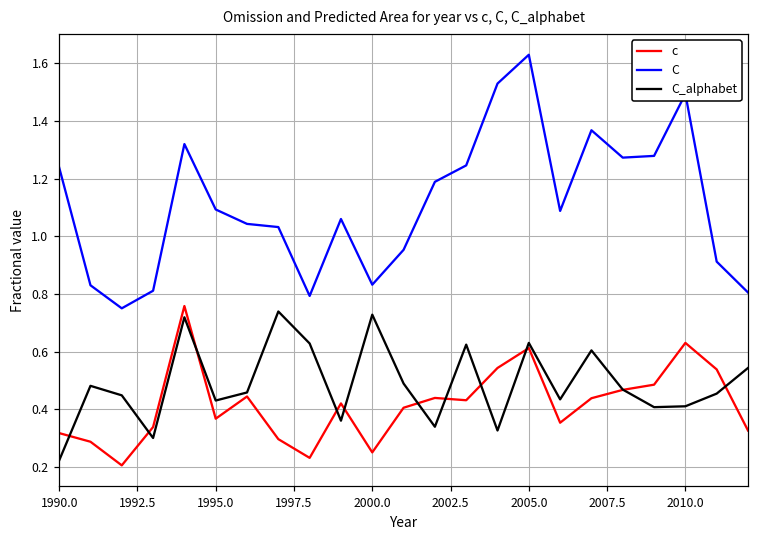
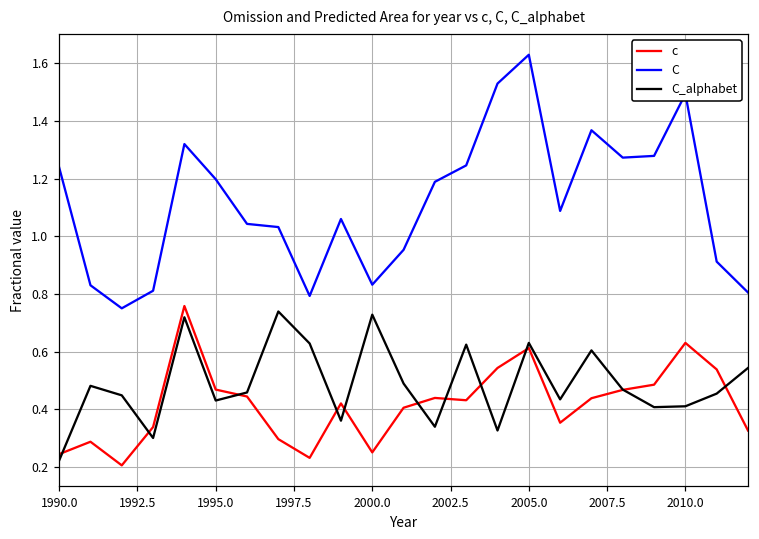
c, 1990.0: 0.32 -> 0.24
c, 1995.0: 0.37 -> 0.47
C, 1995.0: 1.09 -> 1.20
